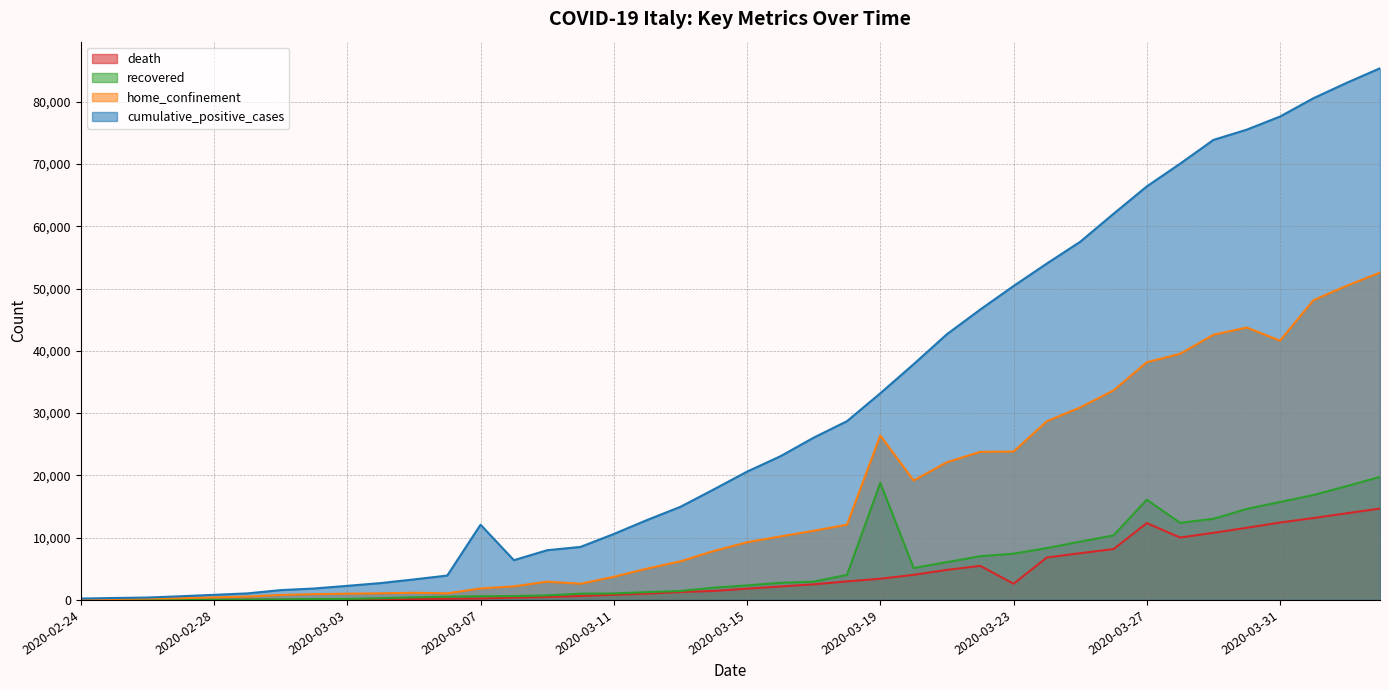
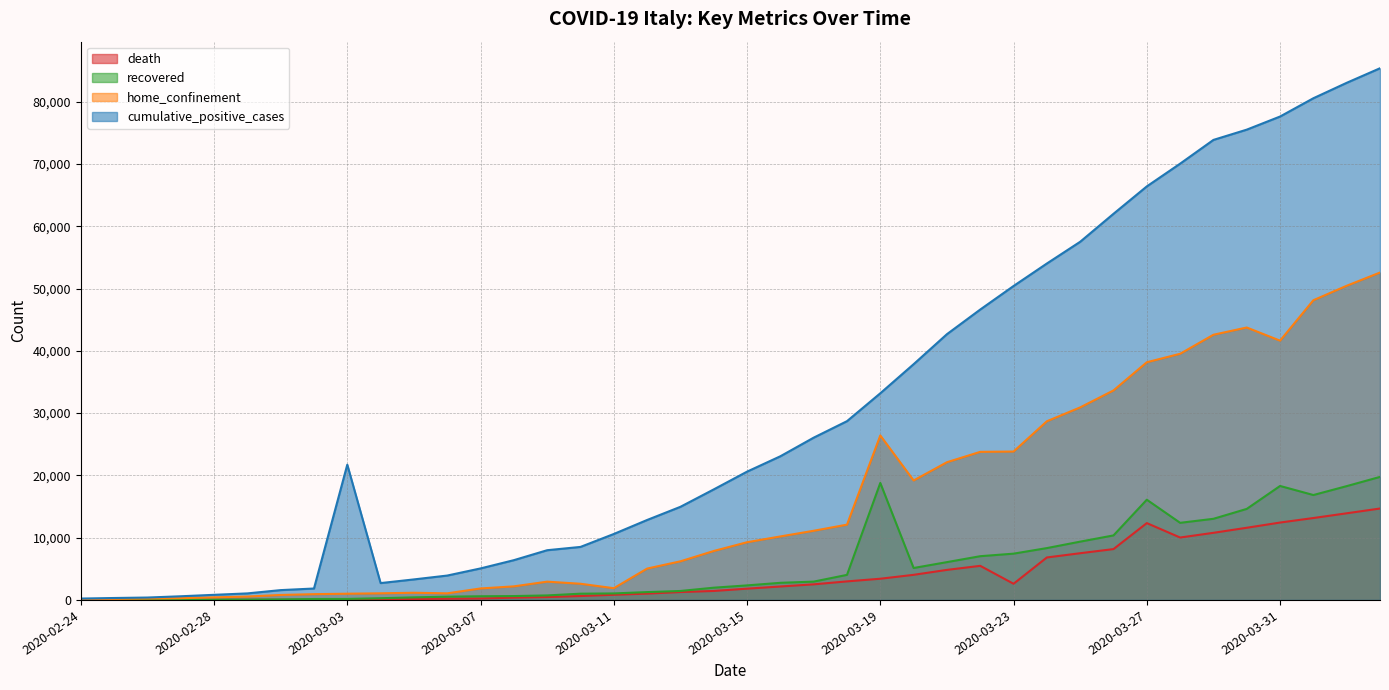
cumulative_positive_cases, 2020-03-03: 2,000 -> 22,000
cumulative_positive_cases, 2020-03-07: 12,000 -> 5,000
home_confinement, 2020-03-11: 4,000 -> 2,000
recovered, 2020-03-31: 16,000 -> 18,000
